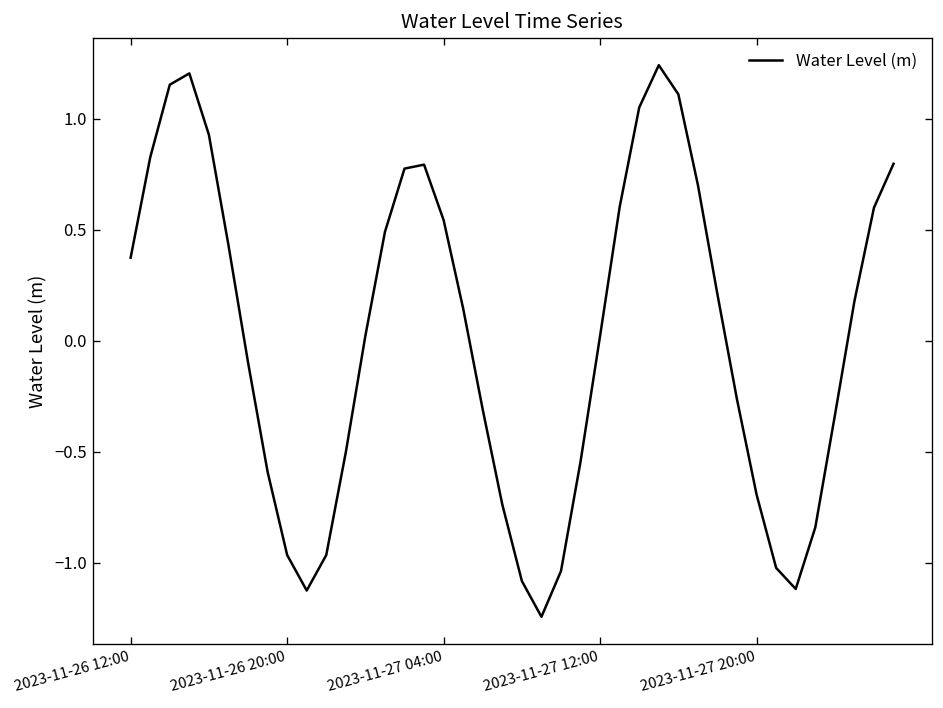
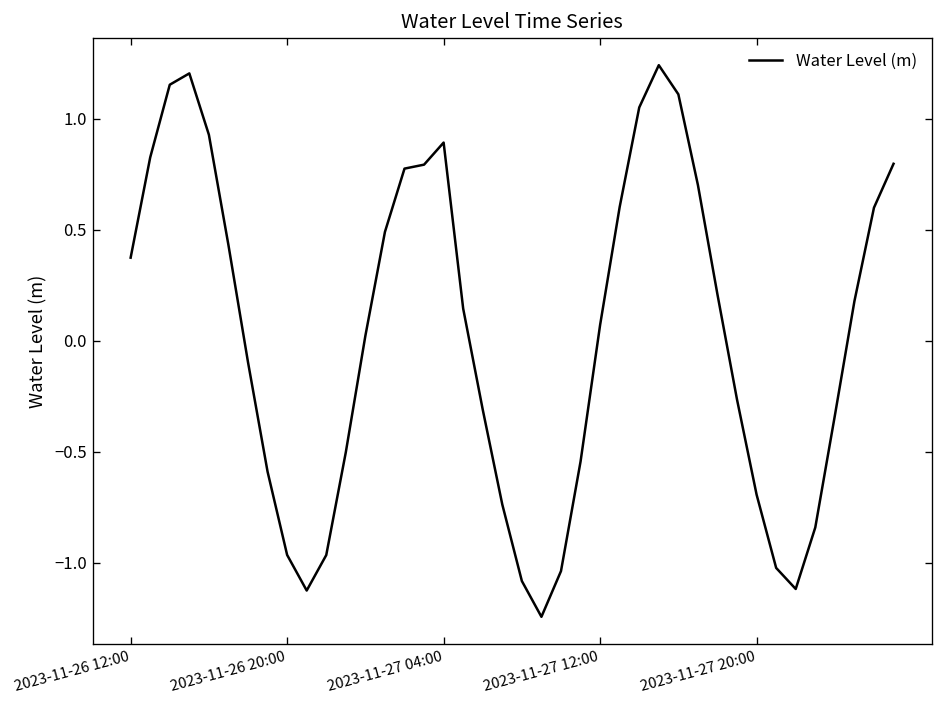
2023-11-27 04:00: 0.54 -> 0.89
2023-11-27 12:00: 0.02 -> 0.07
